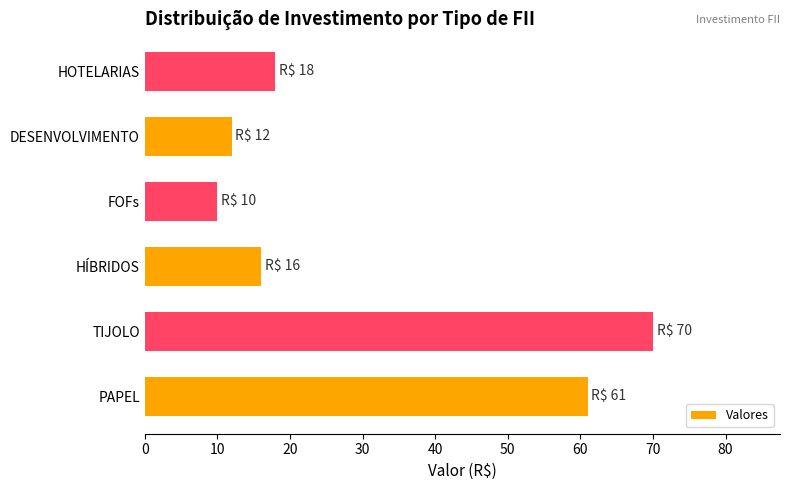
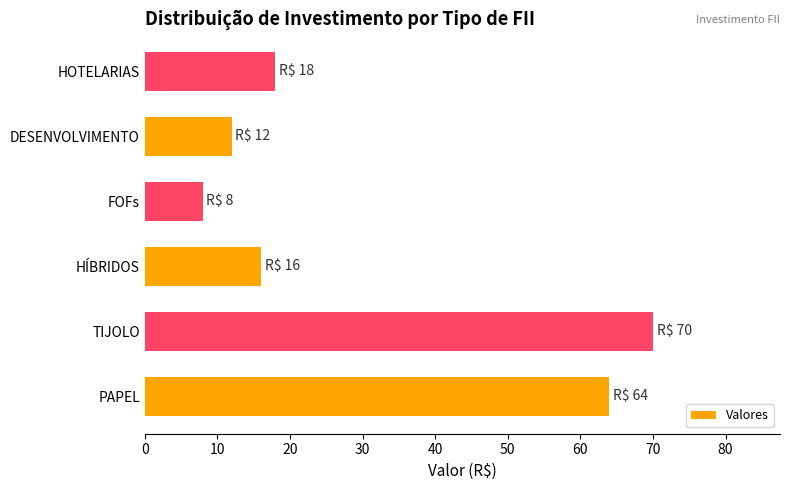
FOFs: 10 -> 8
PAPEL: 61 -> 64
